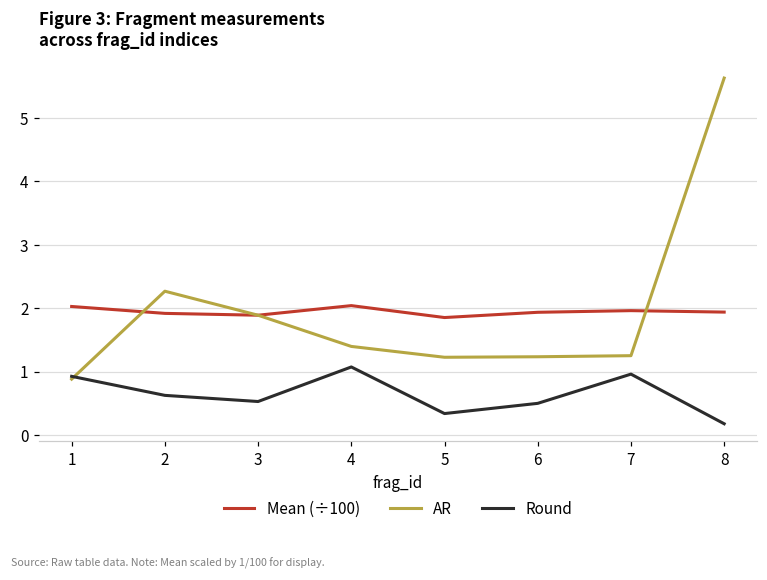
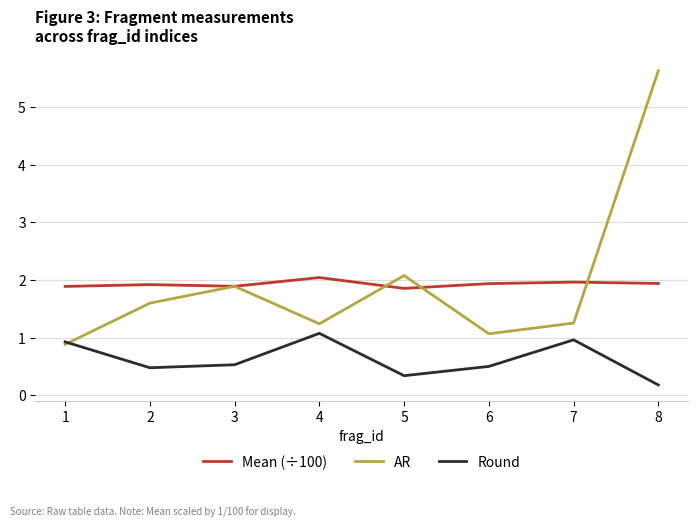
Mean (÷100), 1: 2.0 -> 1.9
AR, 2: 2.3 -> 1.6
Round, 2: 0.6 -> 0.5
AR, 4: 1.4 -> 1.2
AR, 5: 1.2 -> 2.1
AR, 6: 1.2 -> 1.1
